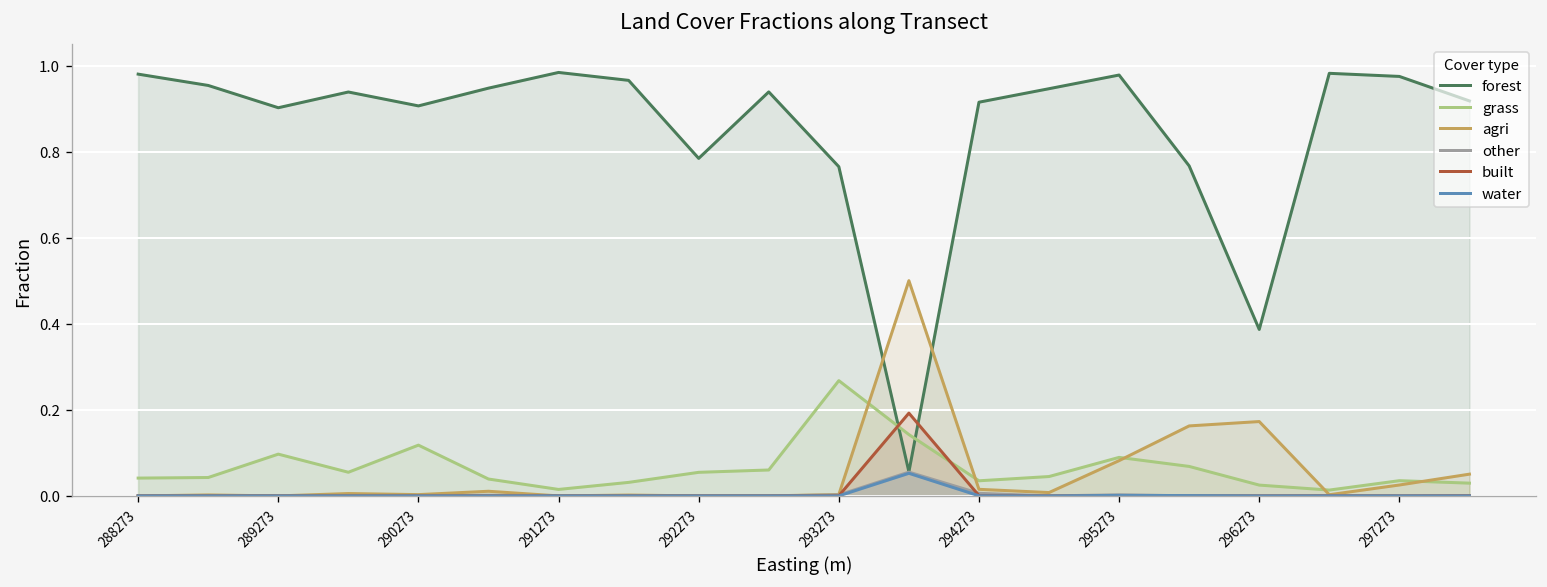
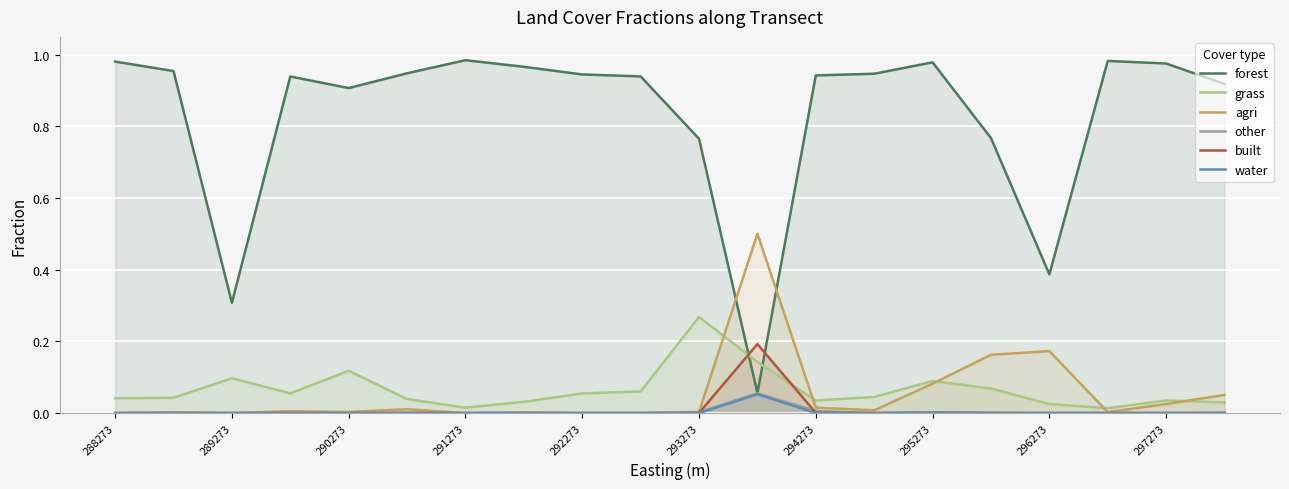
forest, 289273: 0.90 -> 0.31
forest, 292273: 0.79 -> 0.95
forest, 294273: 0.92 -> 0.94
